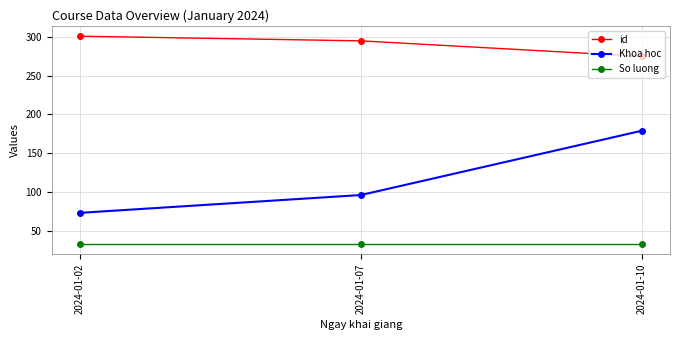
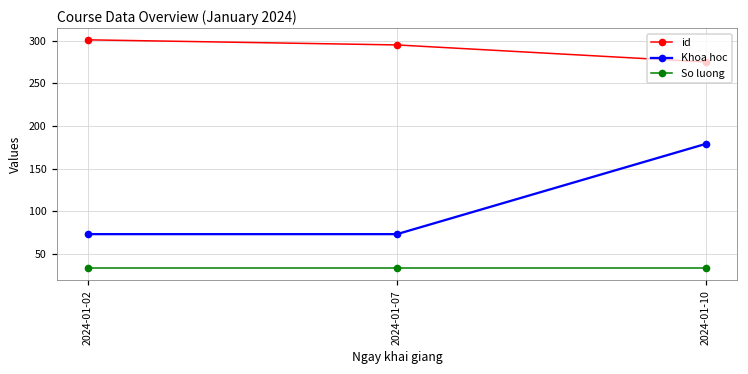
Khoa hoc, 2024-01-07: 100 -> 70
